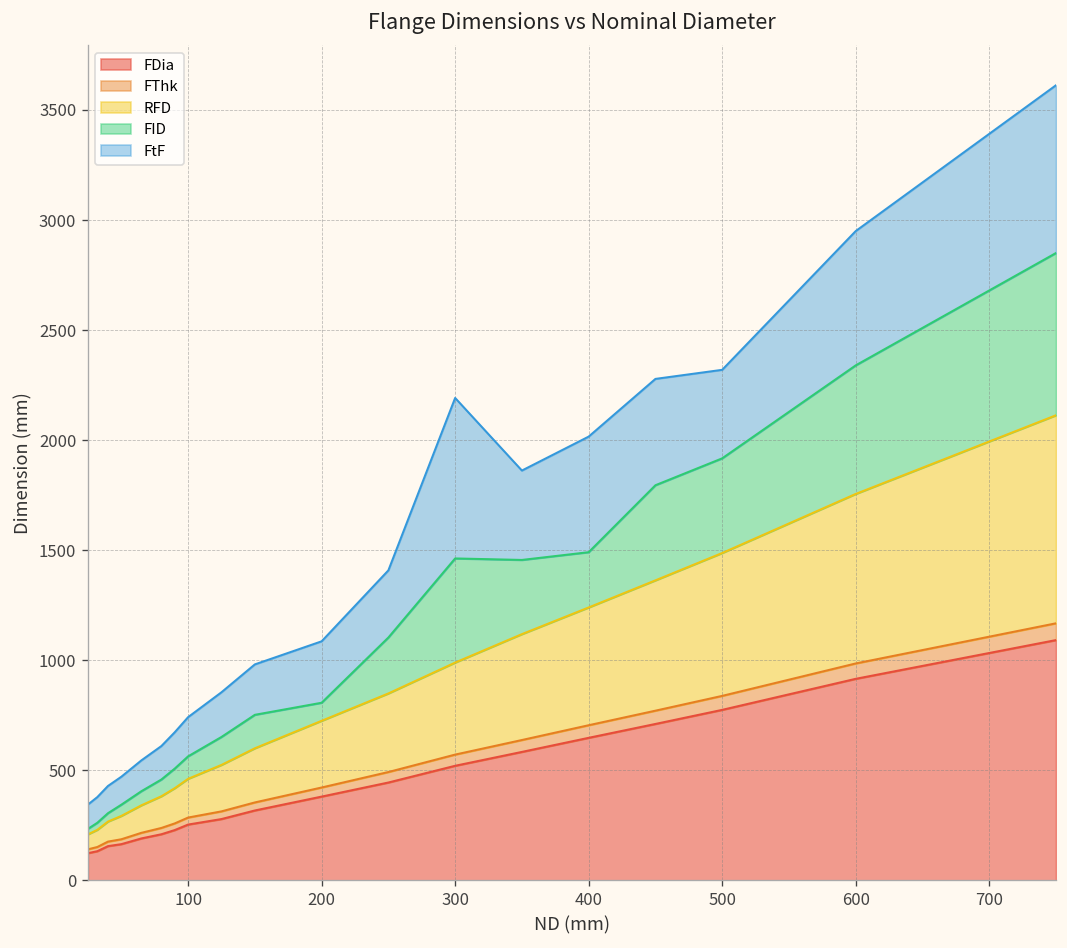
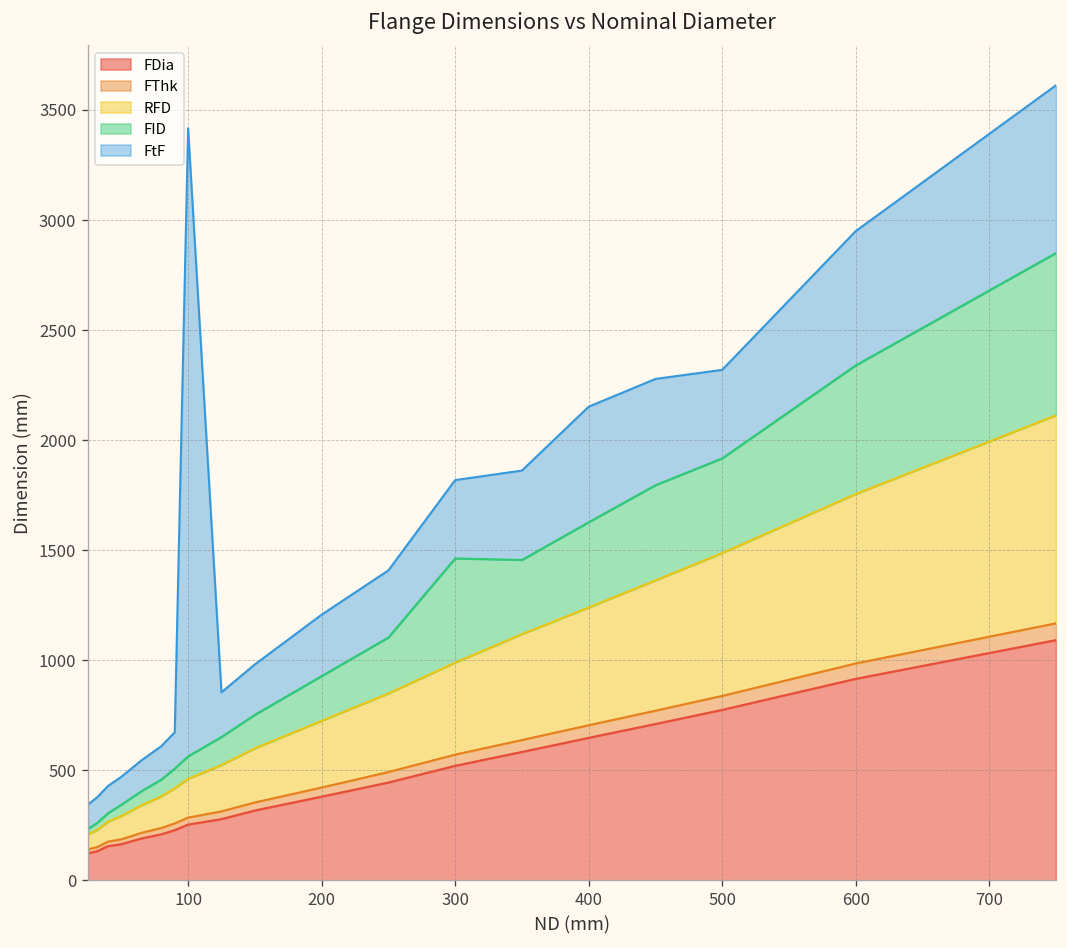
FtF, 100: 180 -> 2850
FID, 200: 80 -> 200
FtF, 300: 730 -> 360
FID, 400: 250 -> 390
